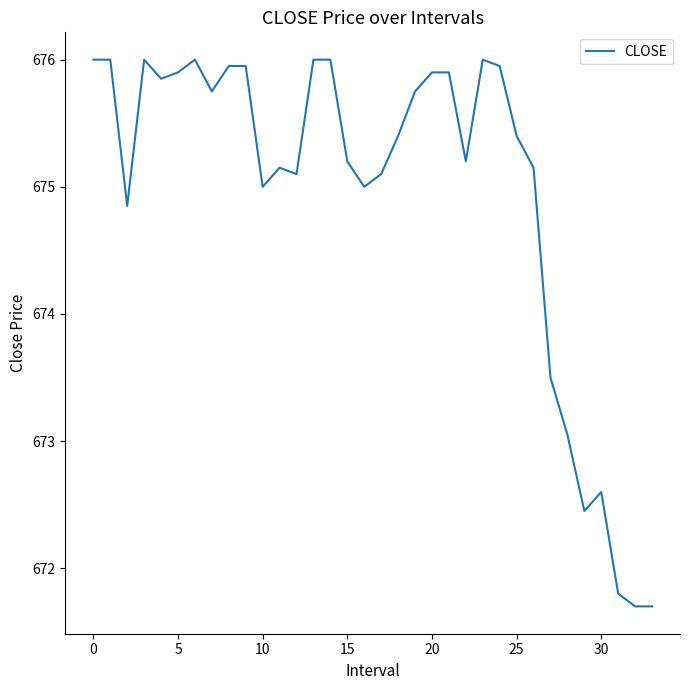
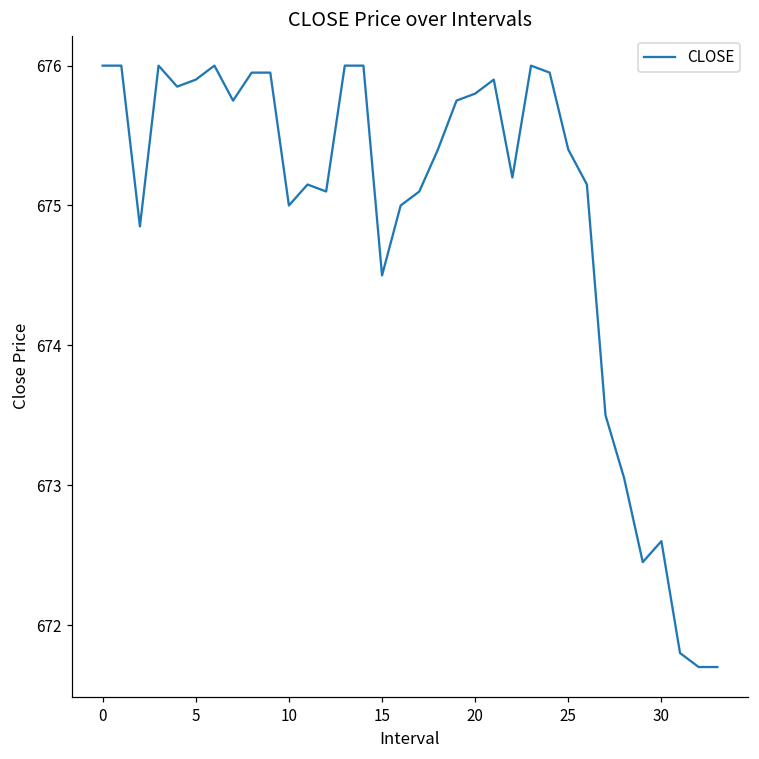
15: 675.2 -> 674.5
20: 675.9 -> 675.8
